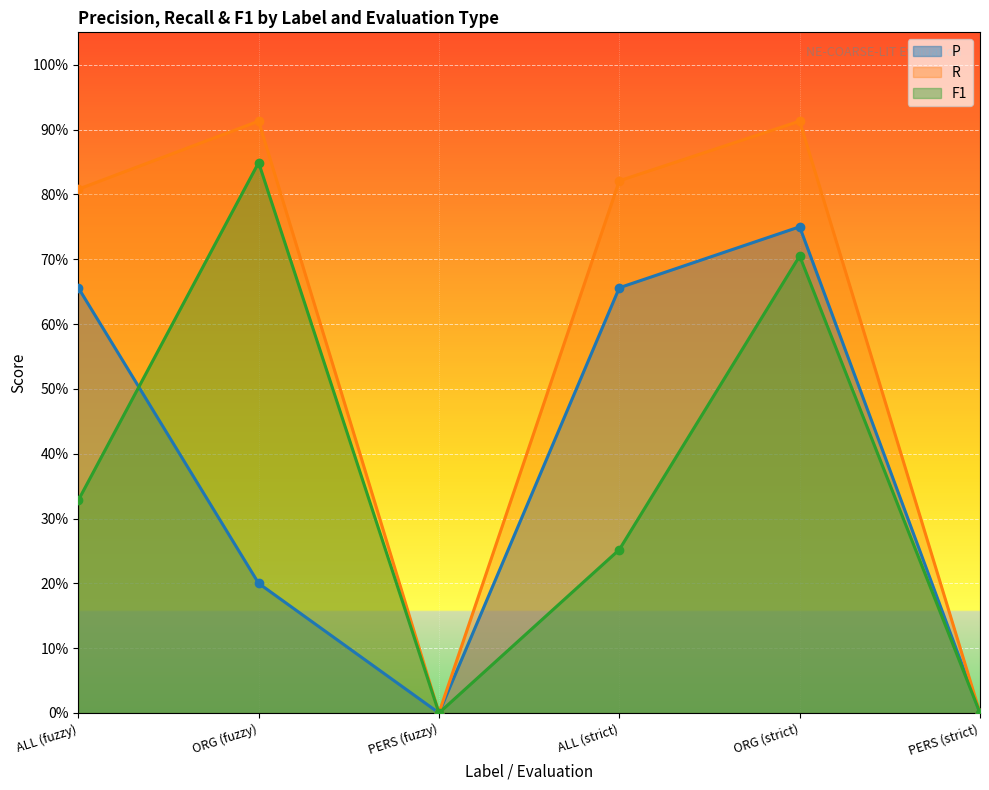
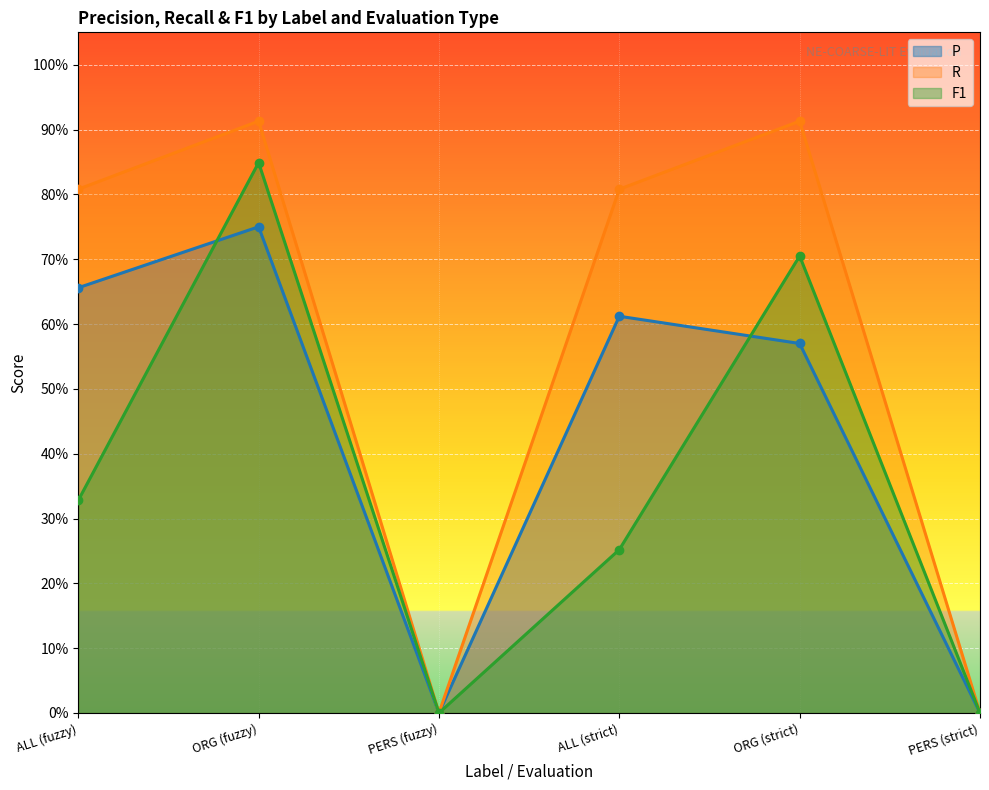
P, ORG (fuzzy): 20% -> 75%
P, ALL (strict): 66% -> 61%
R, ALL (strict): 82% -> 81%
P, ORG (strict): 75% -> 57%
